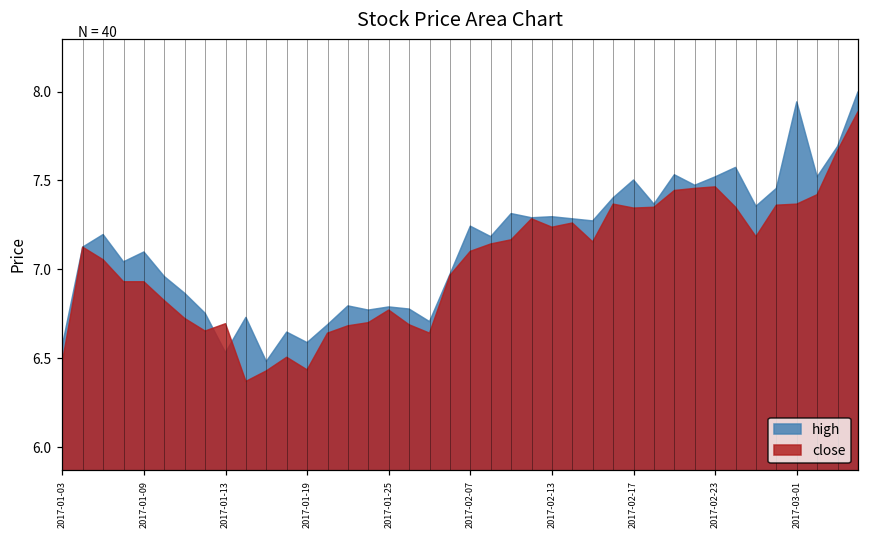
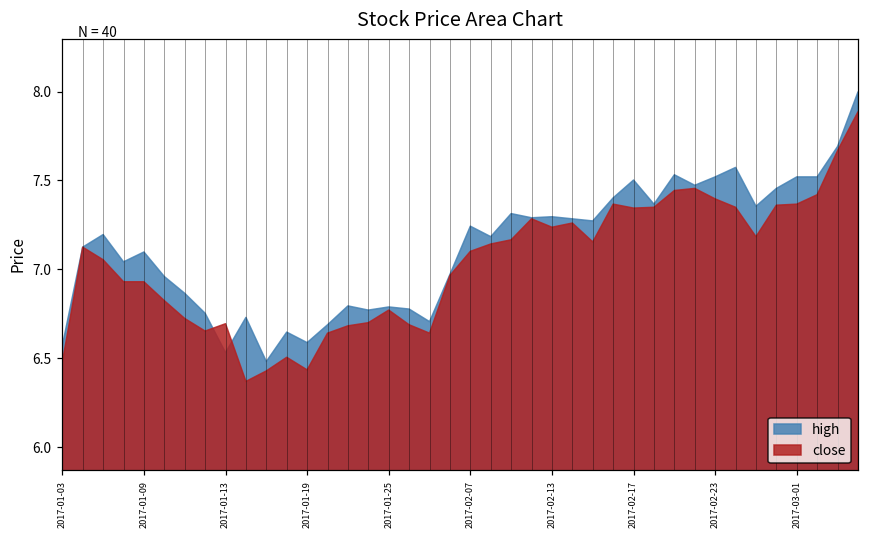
close, 2017-02-23: 7.46 -> 7.40
high, 2017-03-01: 7.94 -> 7.52
